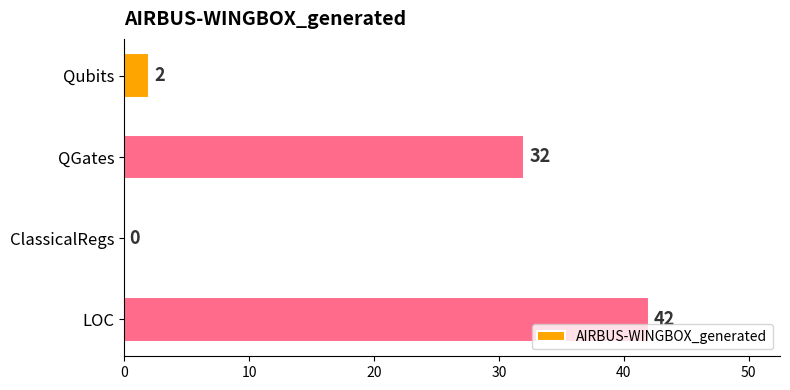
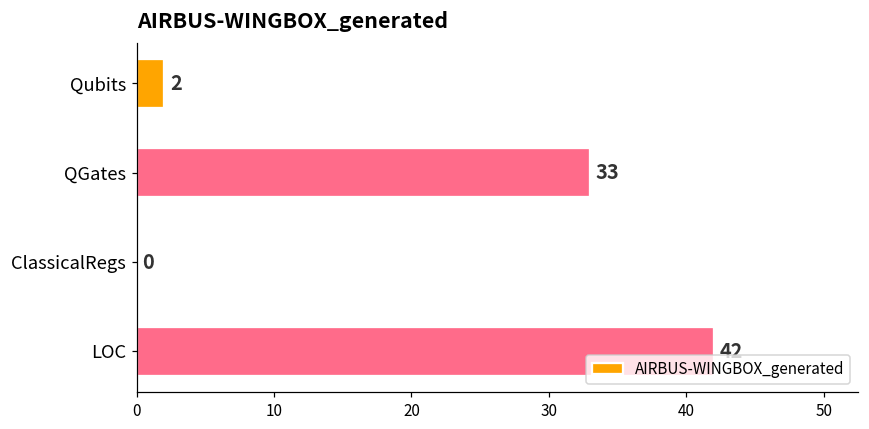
QGates: 32 -> 33
